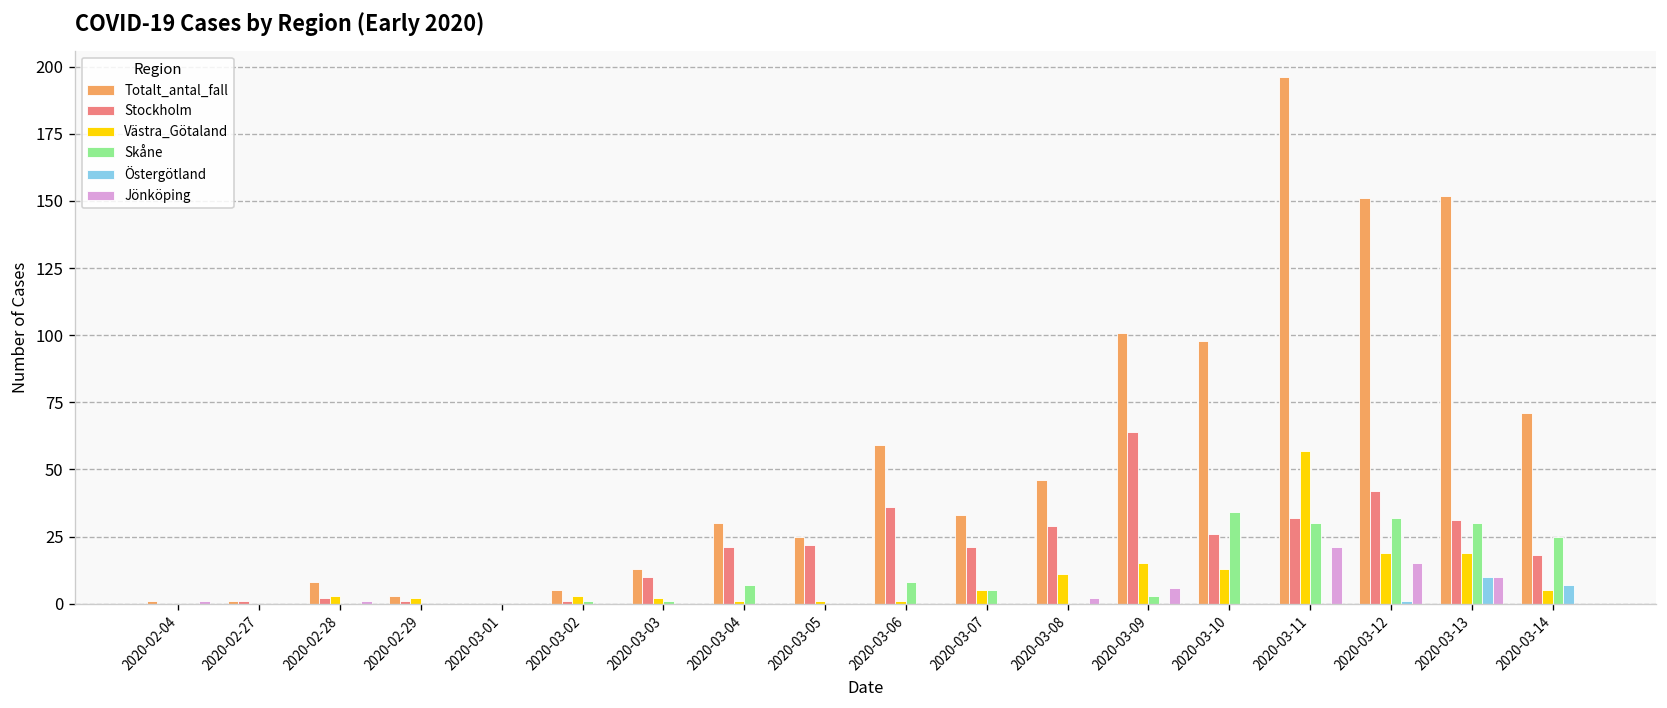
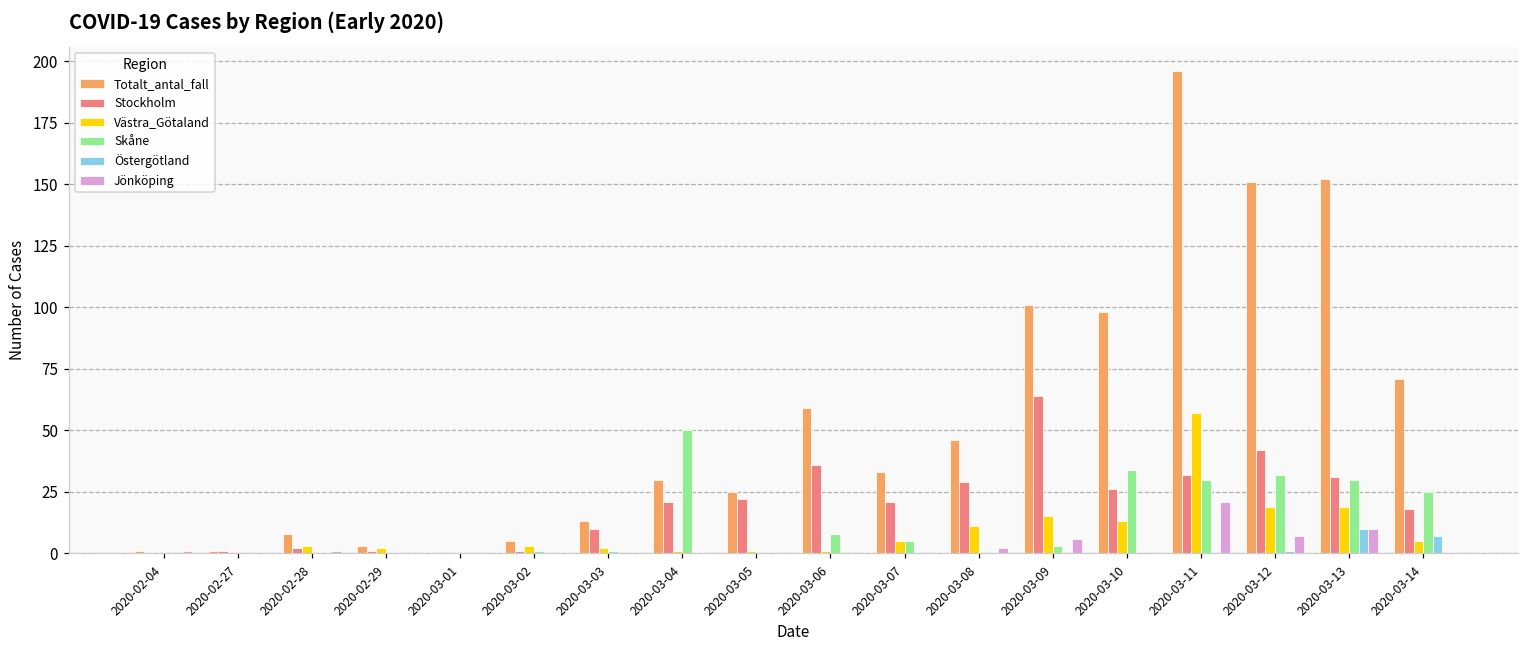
Skåne, 2020-03-04: 7 -> 50
Jönköping, 2020-03-12: 15 -> 7
